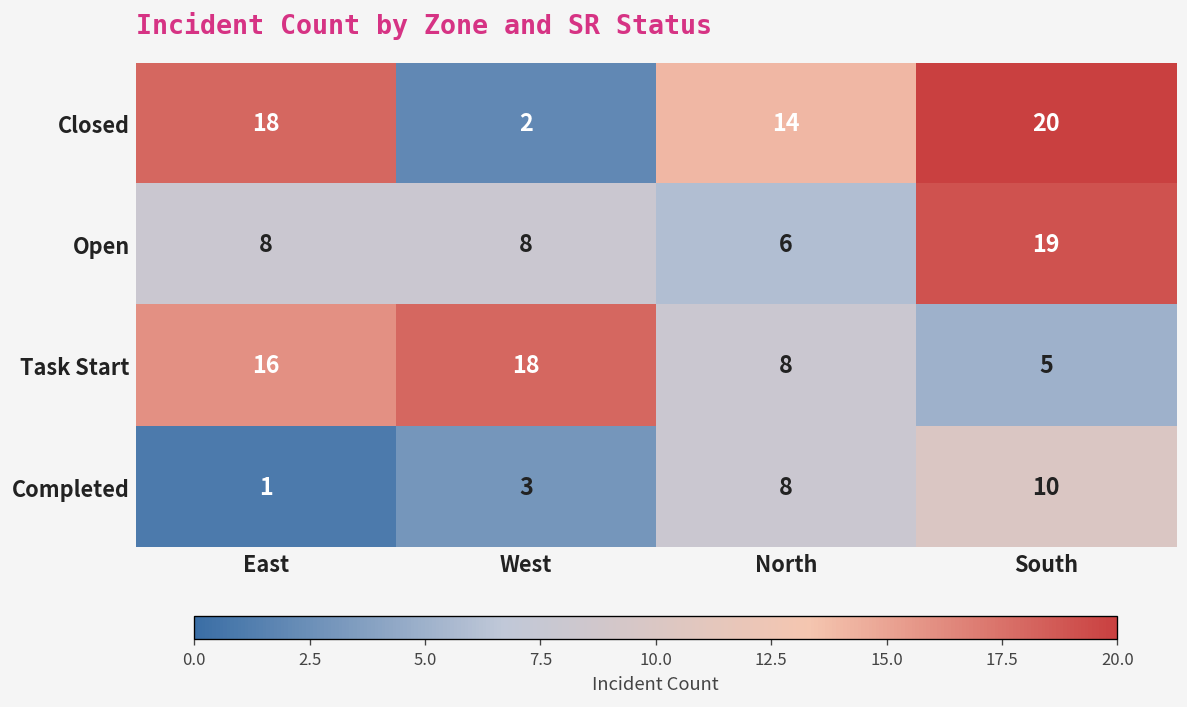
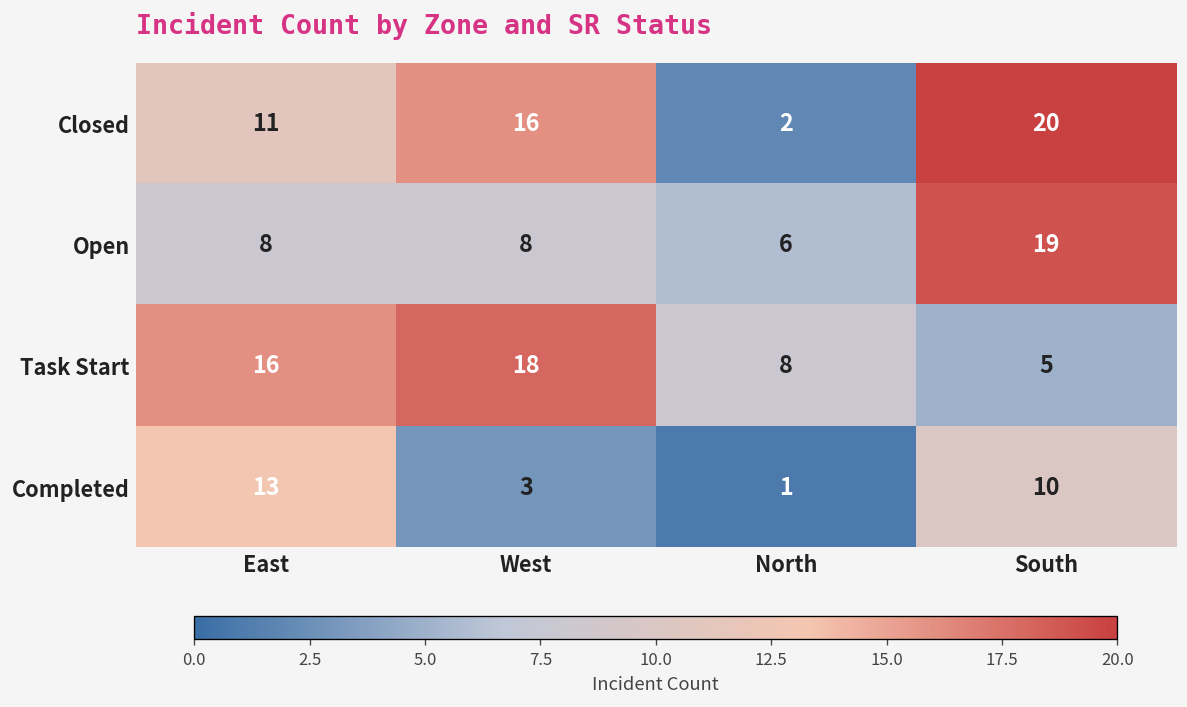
Closed, East: 18 -> 11
Closed, West: 2 -> 16
Closed, North: 14 -> 2
Completed, East: 1 -> 13
Completed, North: 8 -> 1
